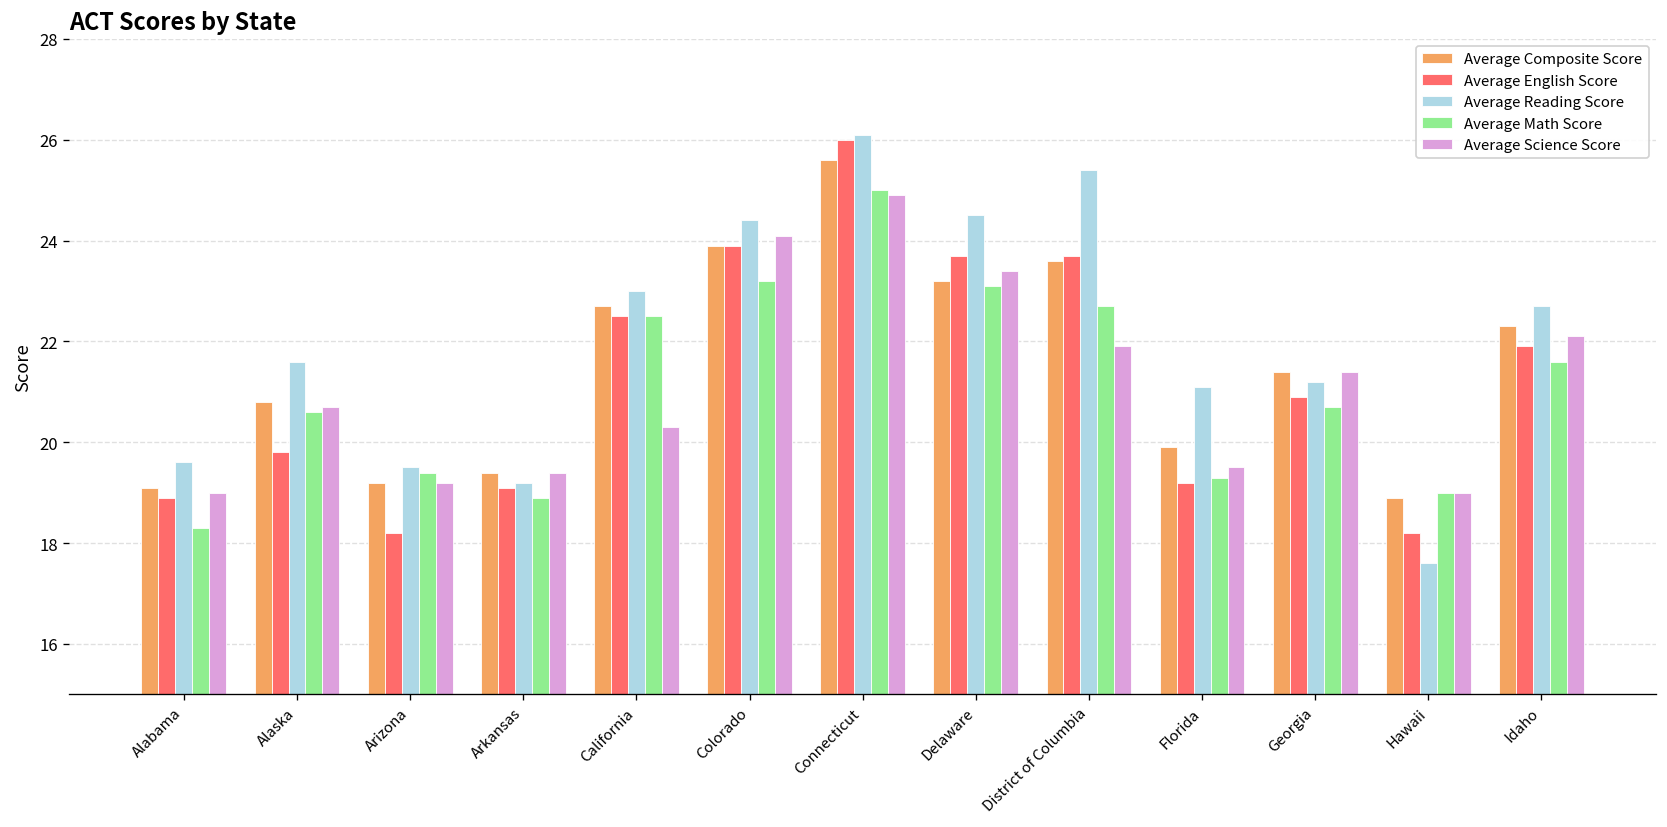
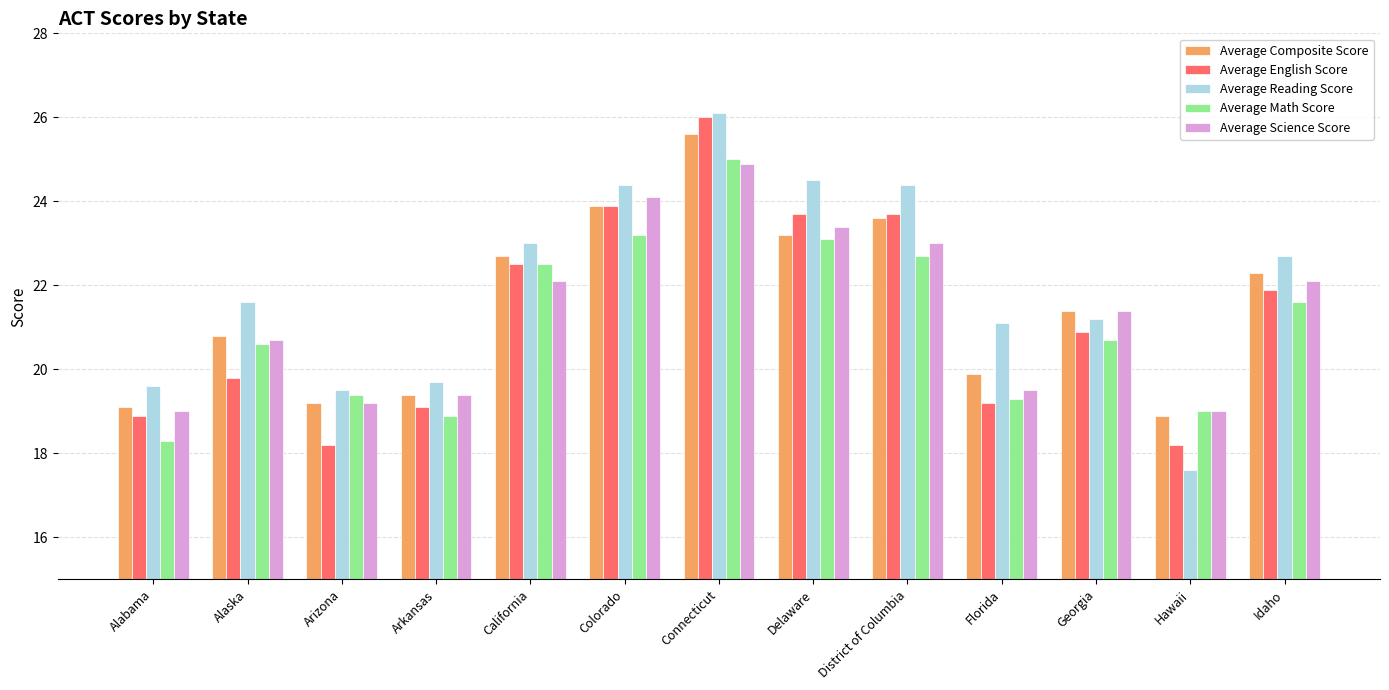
Average Reading Score, Arkansas: 19.2 -> 19.7
Average Science Score, California: 20.3 -> 22.1
Average Reading Score, District of Columbia: 25.4 -> 24.4
Average Science Score, District of Columbia: 21.9 -> 23.0
